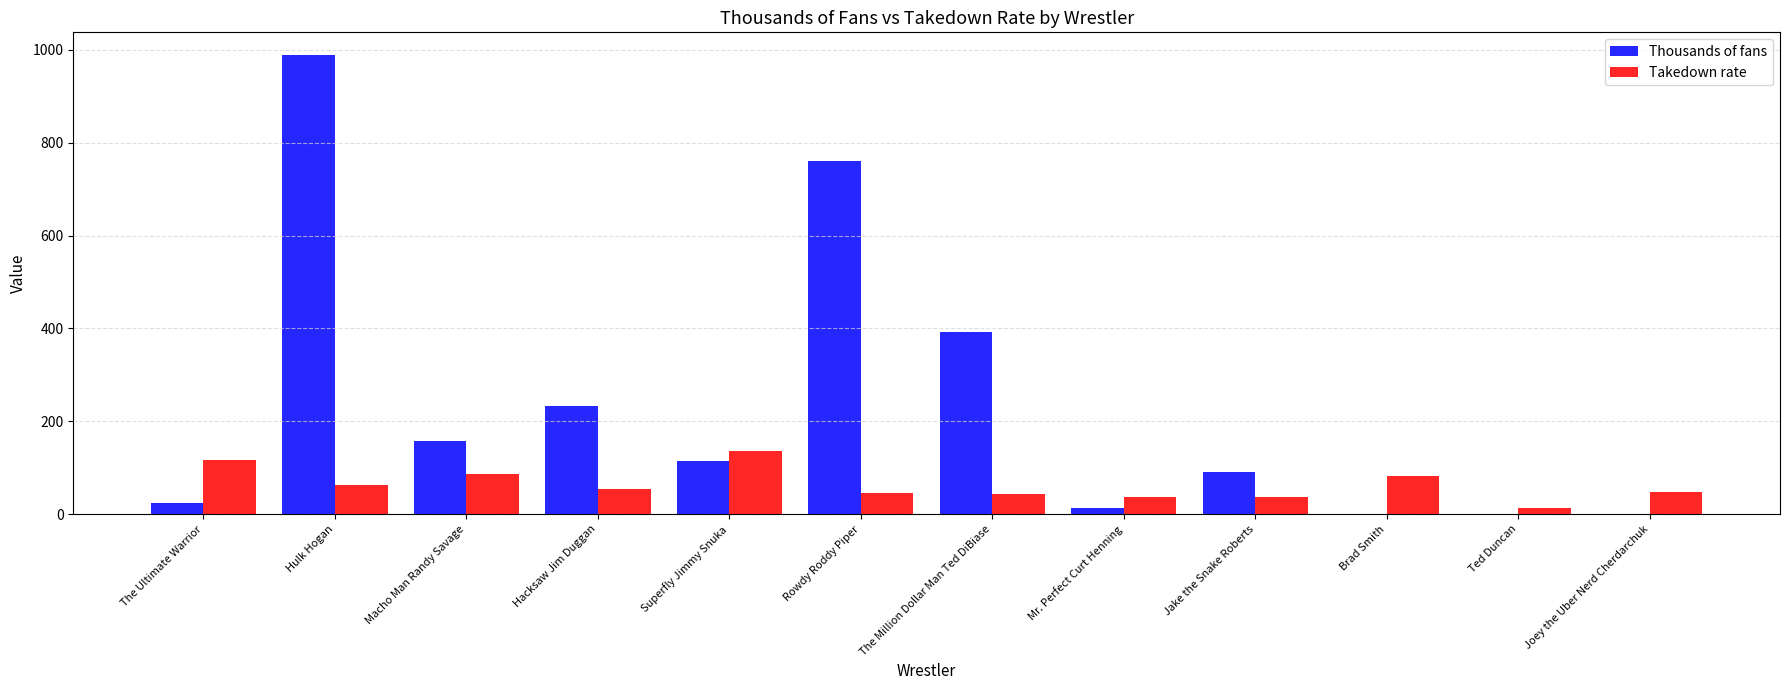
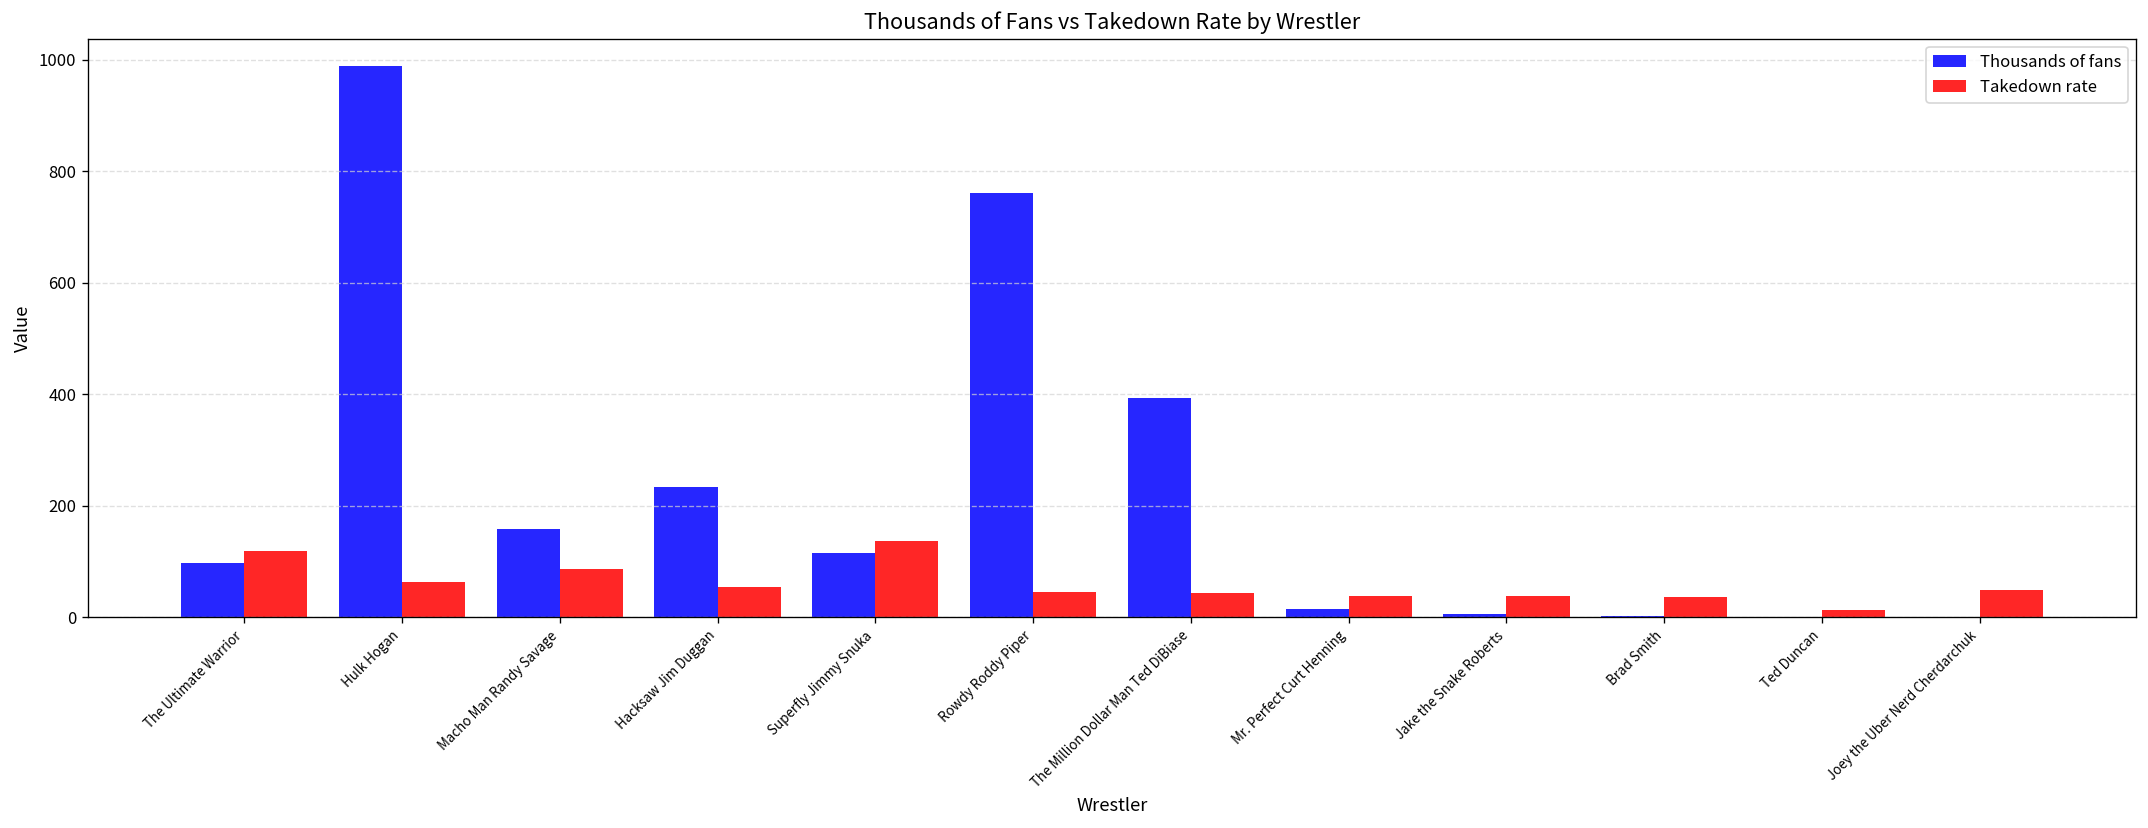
Thousands of fans, The Ultimate Warrior: 20 -> 100
Thousands of fans, Jake the Snake Roberts: 90 -> 10
Takedown rate, Brad Smith: 80 -> 40
